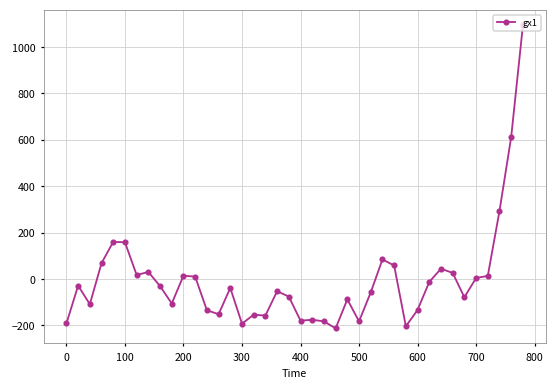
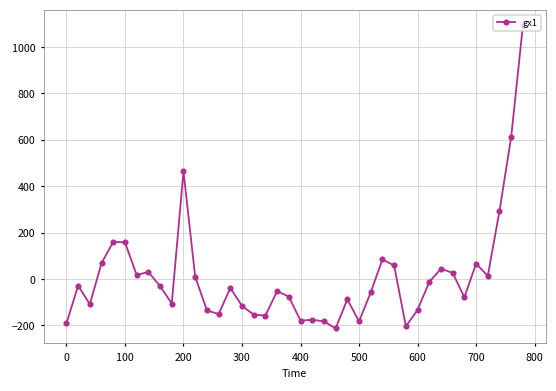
200: 10 -> 460
300: -190 -> -120
700: 0 -> 70
